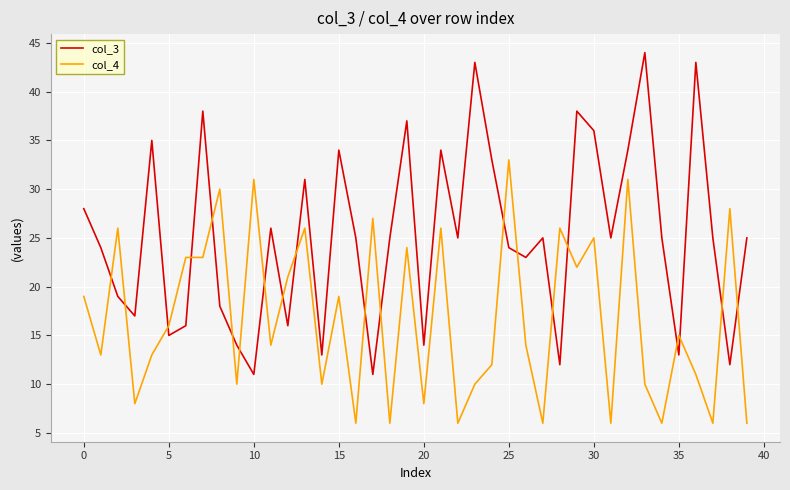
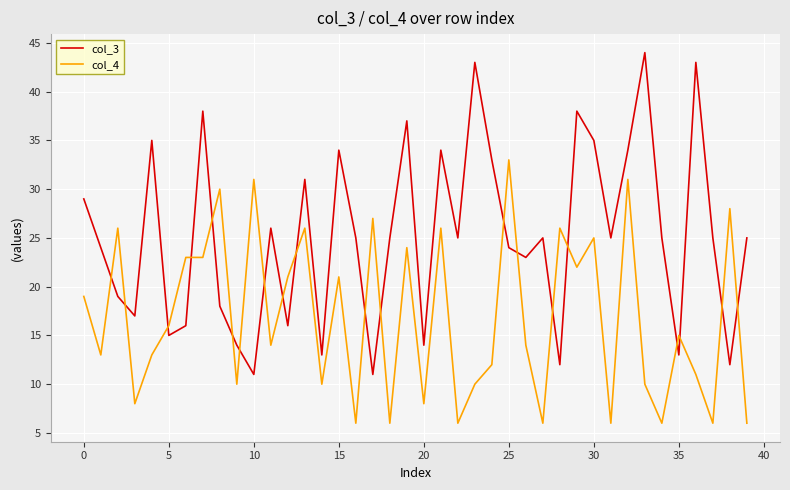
col_3, 0: 28 -> 29
col_4, 15: 19 -> 21
col_3, 30: 36 -> 35
